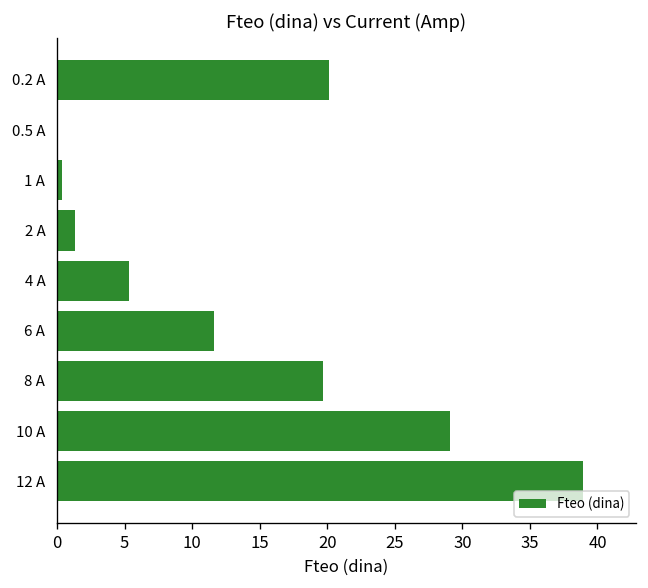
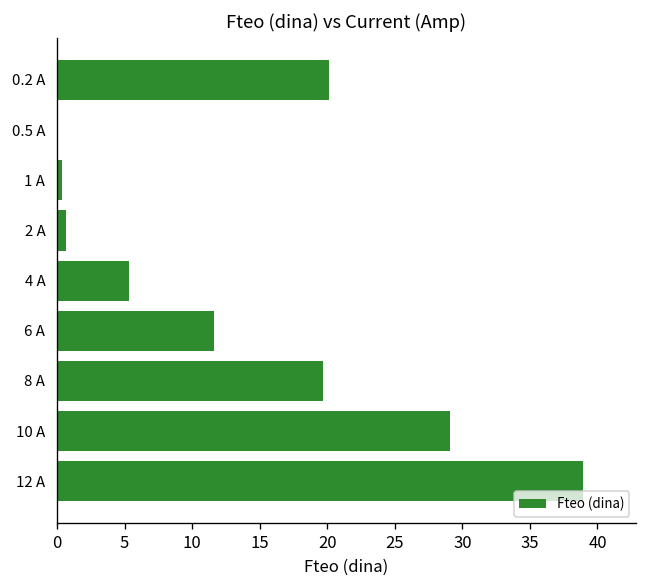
2 A: 1.4 -> 0.6
